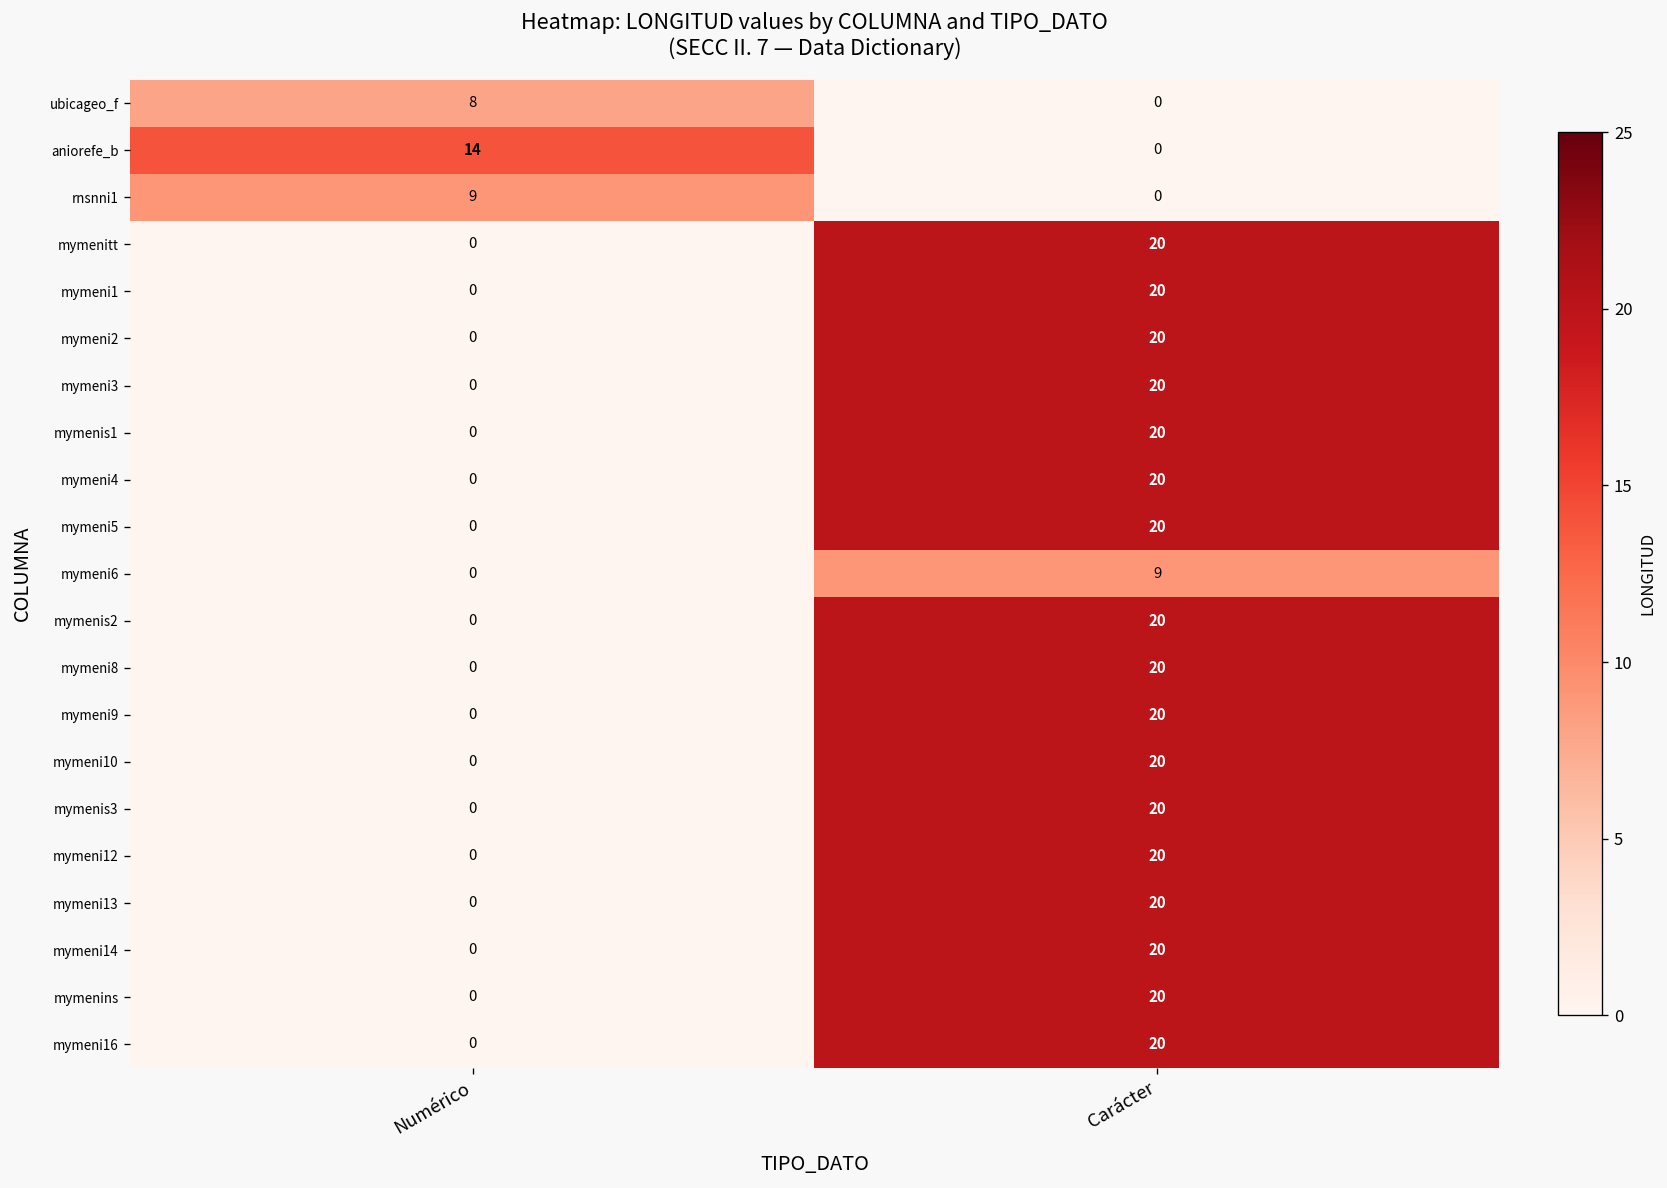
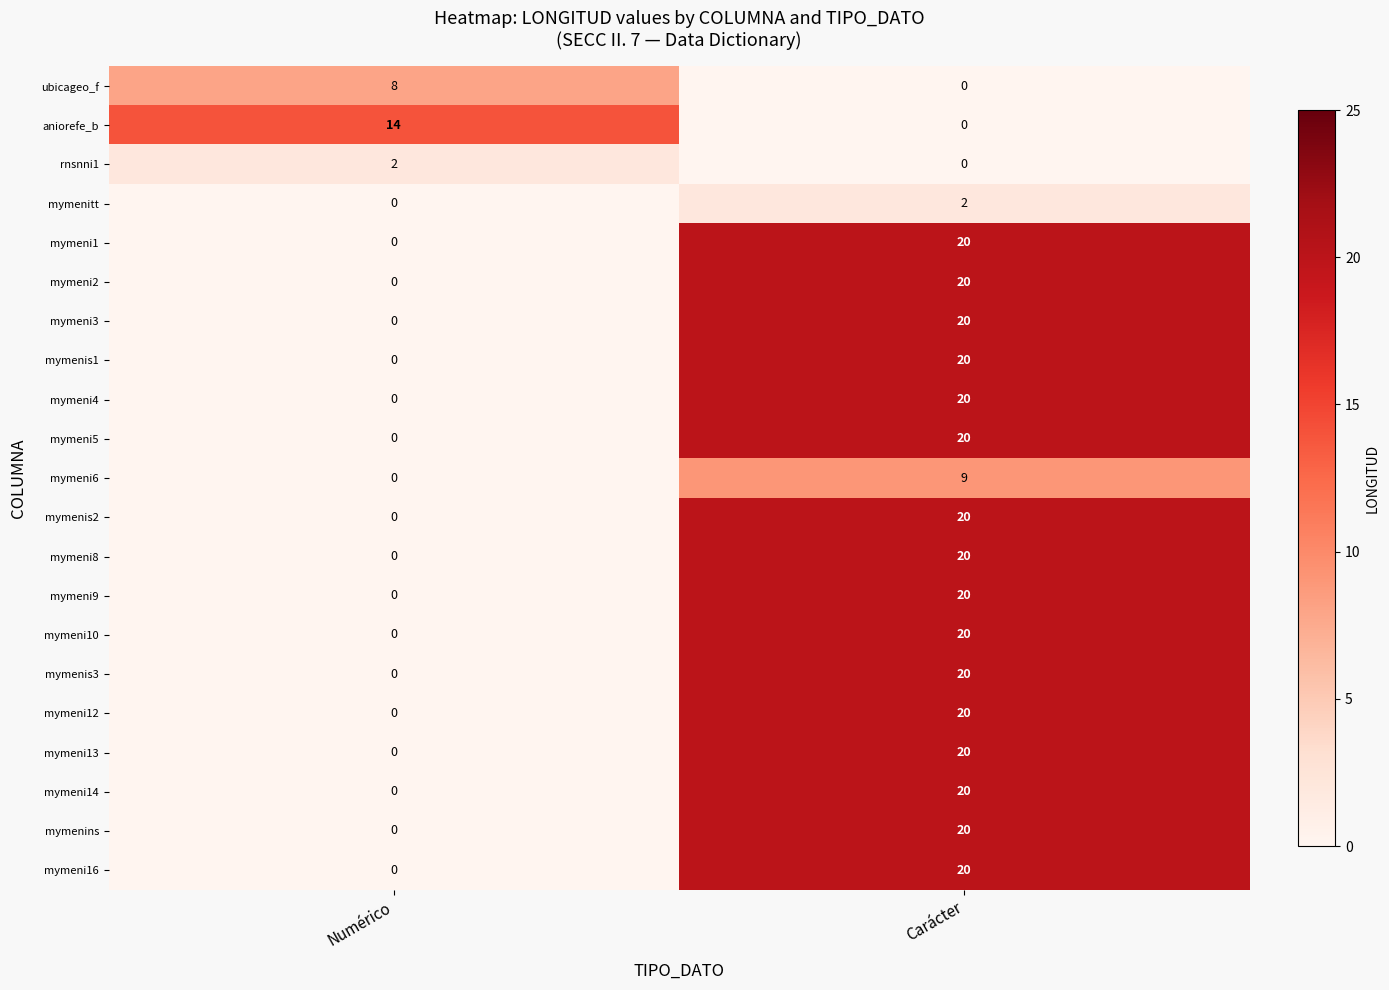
rnsnni1, Numérico: 9 -> 2
mymenitt, Carácter: 20 -> 2
